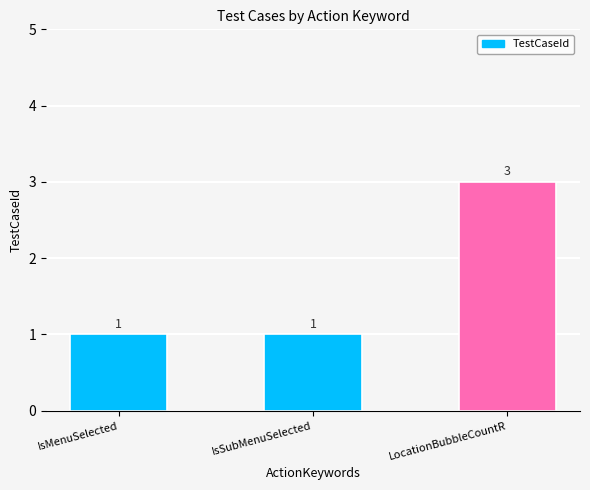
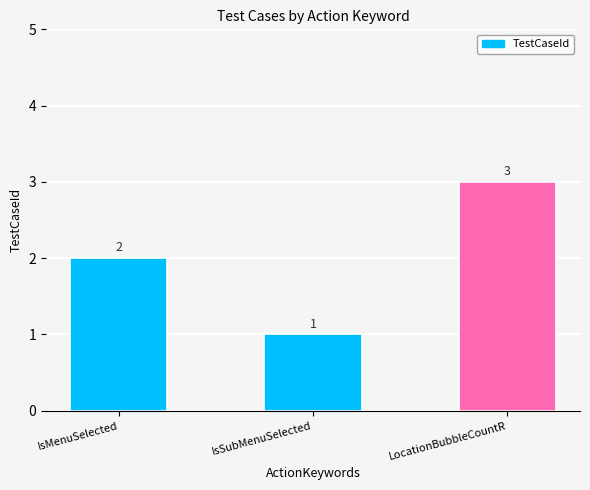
IsMenuSelected: 1 -> 2
